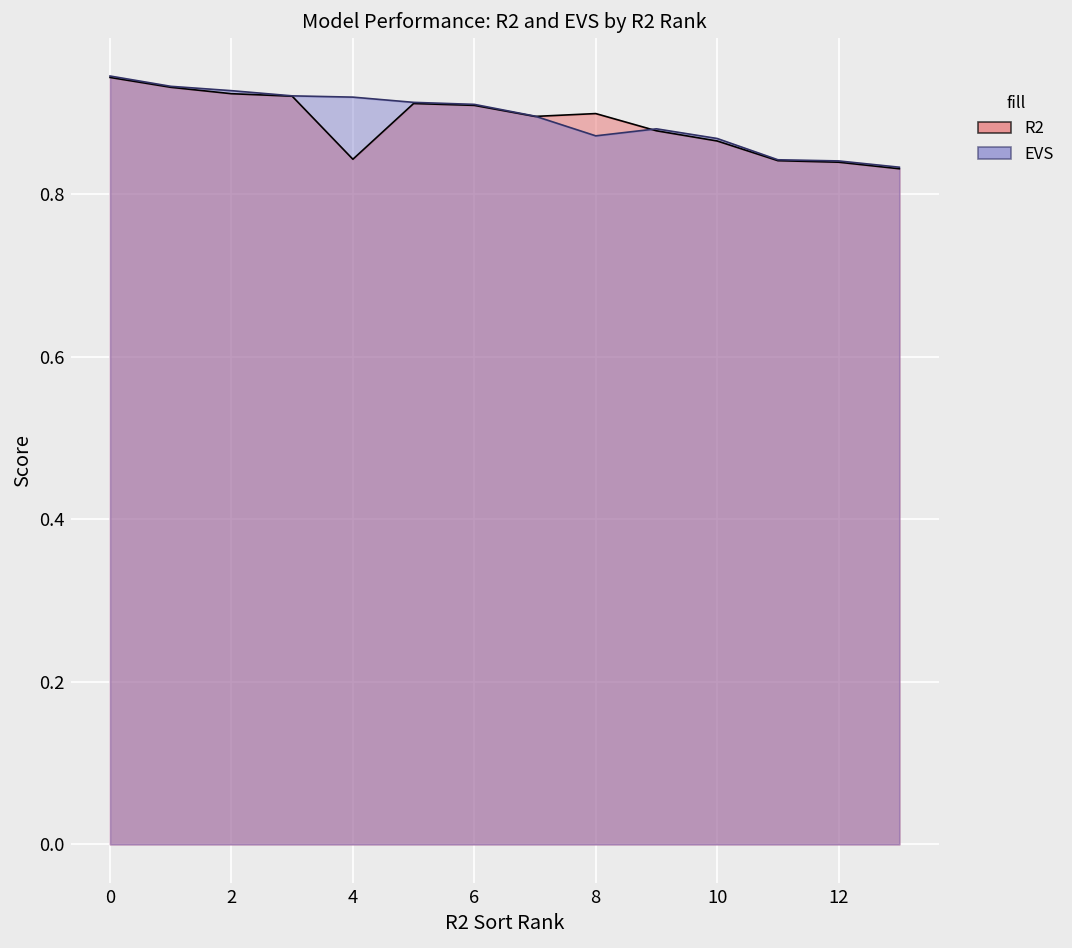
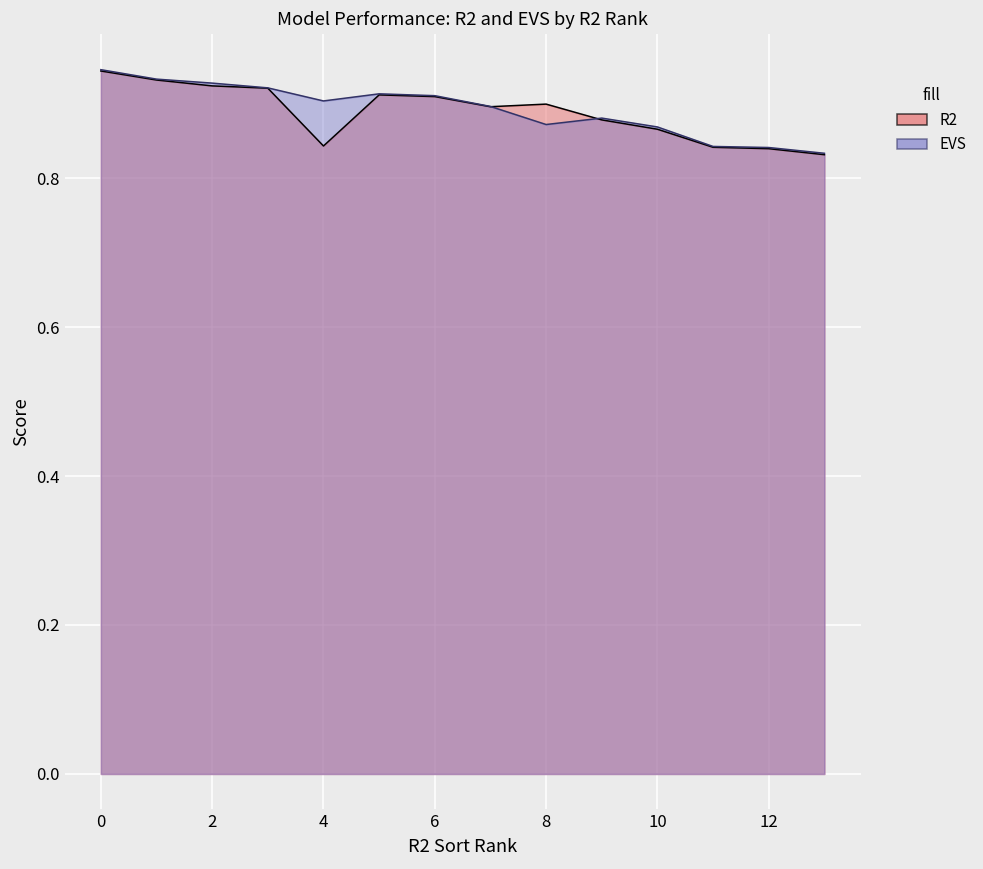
EVS, 4: 0.92 -> 0.90
